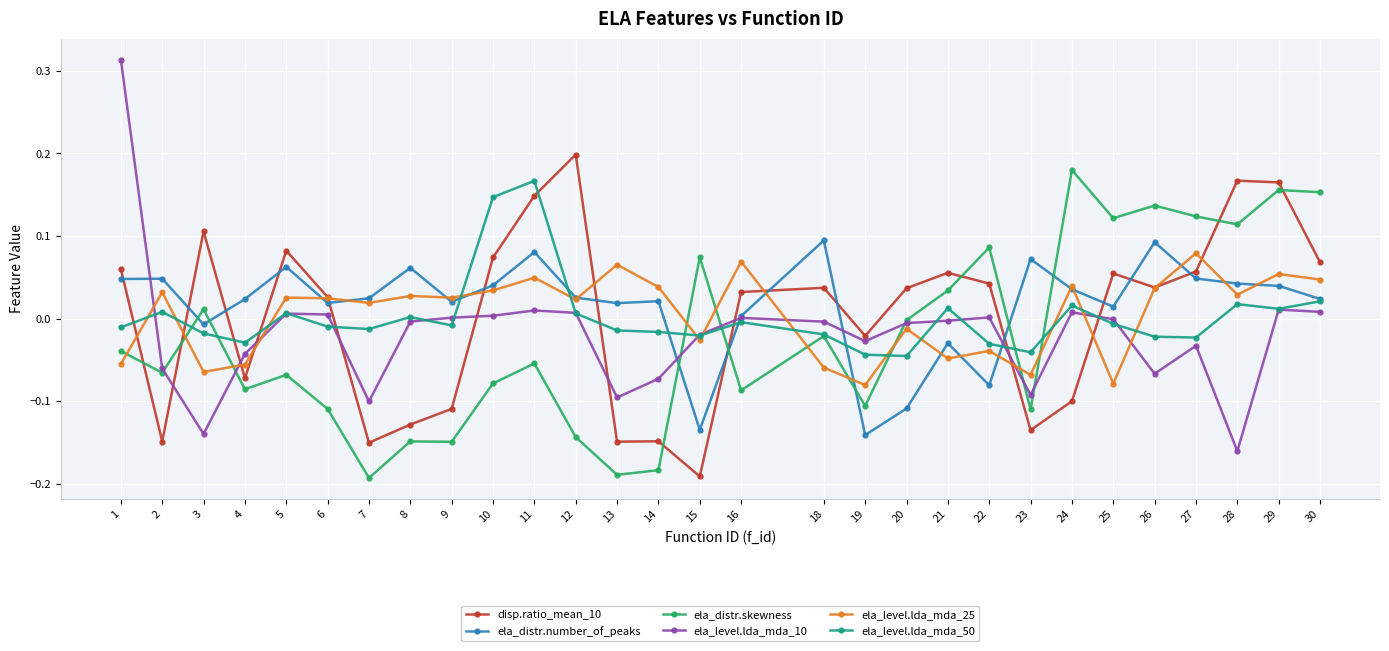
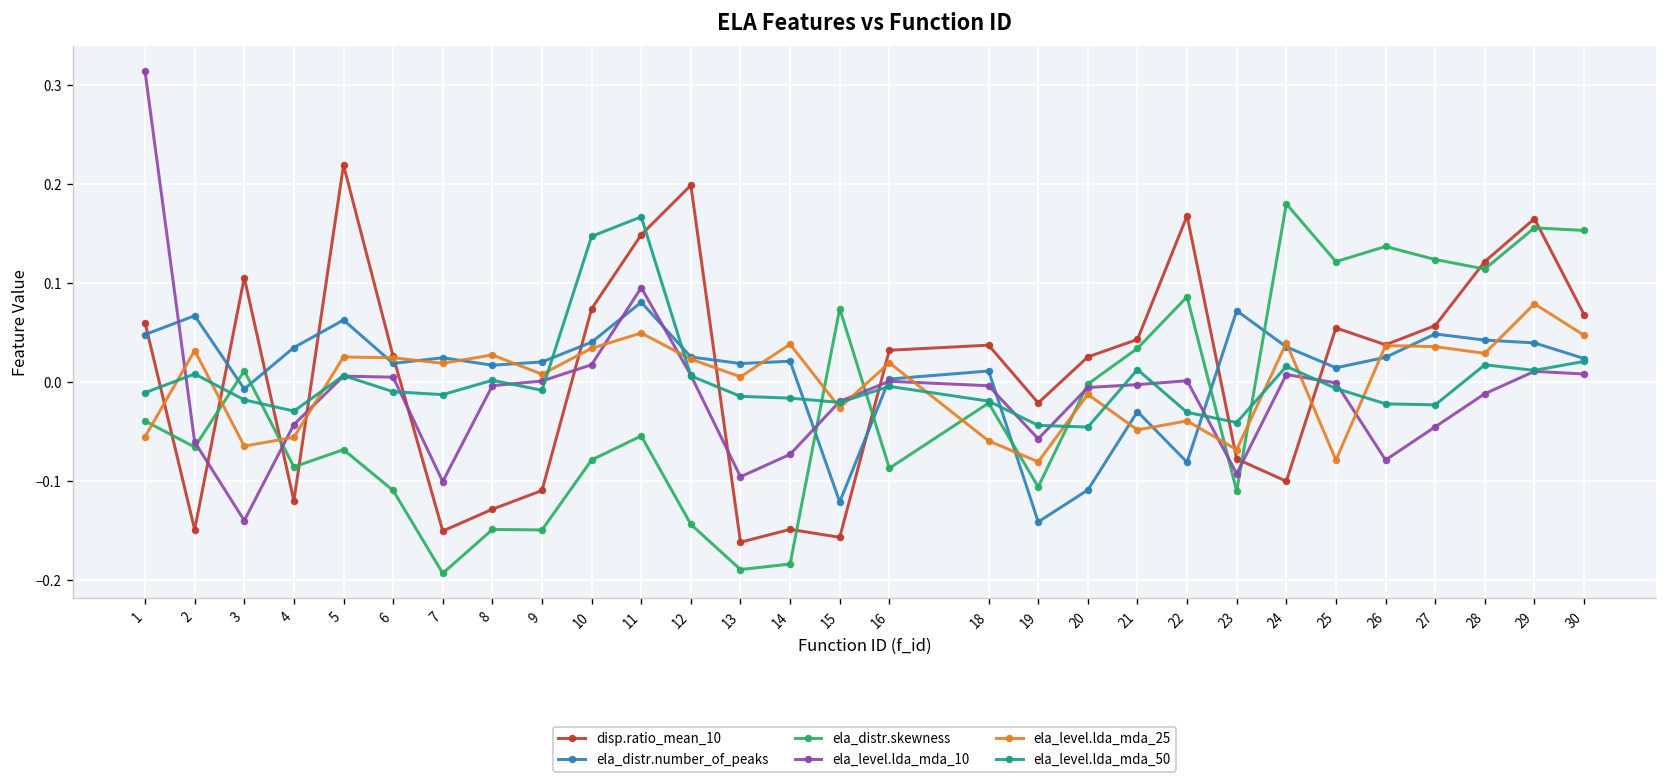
ela_distr.number_of_peaks, 2: 0.05 -> 0.07
disp.ratio_mean_10, 4: -0.07 -> -0.12
ela_distr.number_of_peaks, 4: 0.02 -> 0.03
disp.ratio_mean_10, 5: 0.08 -> 0.22
ela_distr.number_of_peaks, 8: 0.06 -> 0.02
ela_level.lda_mda_25, 9: 0.03 -> 0.01
ela_level.lda_mda_10, 10: 0.00 -> 0.02
ela_level.lda_mda_10, 11: 0.01 -> 0.10
disp.ratio_mean_10, 13: -0.15 -> -0.16
ela_level.lda_mda_25, 13: 0.07 -> 0.01
disp.ratio_mean_10, 15: -0.19 -> -0.16
ela_distr.number_of_peaks, 15: -0.13 -> -0.12
ela_level.lda_mda_25, 16: 0.07 -> 0.02
ela_distr.number_of_peaks, 18: 0.09 -> 0.01
ela_level.lda_mda_10, 19: -0.03 -> -0.06
disp.ratio_mean_10, 20: 0.04 -> 0.03
disp.ratio_mean_10, 21: 0.06 -> 0.04
disp.ratio_mean_10, 22: 0.04 -> 0.17
disp.ratio_mean_10, 23: -0.13 -> -0.08
ela_distr.number_of_peaks, 26: 0.09 -> 0.03
ela_level.lda_mda_10, 26: -0.07 -> -0.08
ela_level.lda_mda_10, 27: -0.03 -> -0.05
ela_level.lda_mda_25, 27: 0.08 -> 0.04
disp.ratio_mean_10, 28: 0.17 -> 0.12
ela_level.lda_mda_10, 28: -0.16 -> -0.01
ela_level.lda_mda_25, 29: 0.05 -> 0.08
